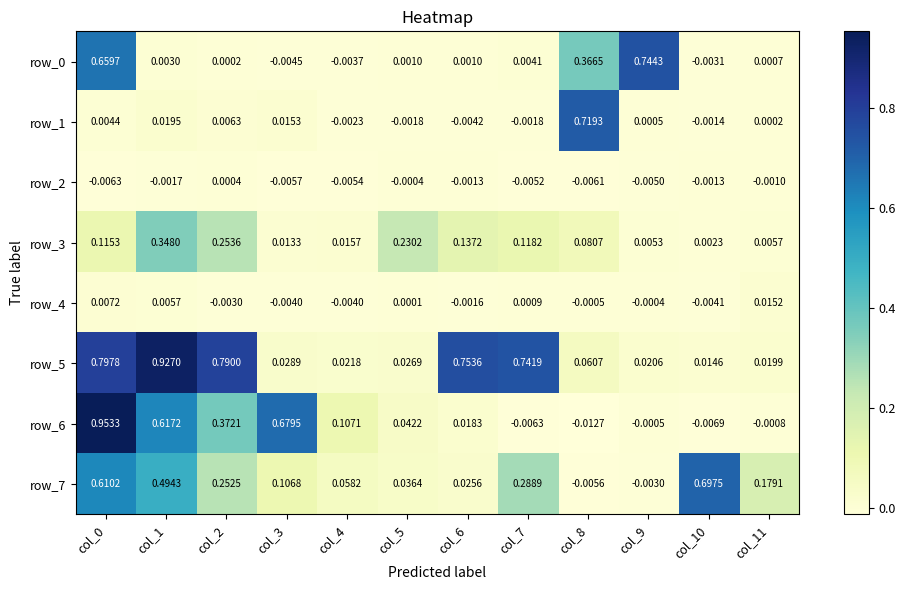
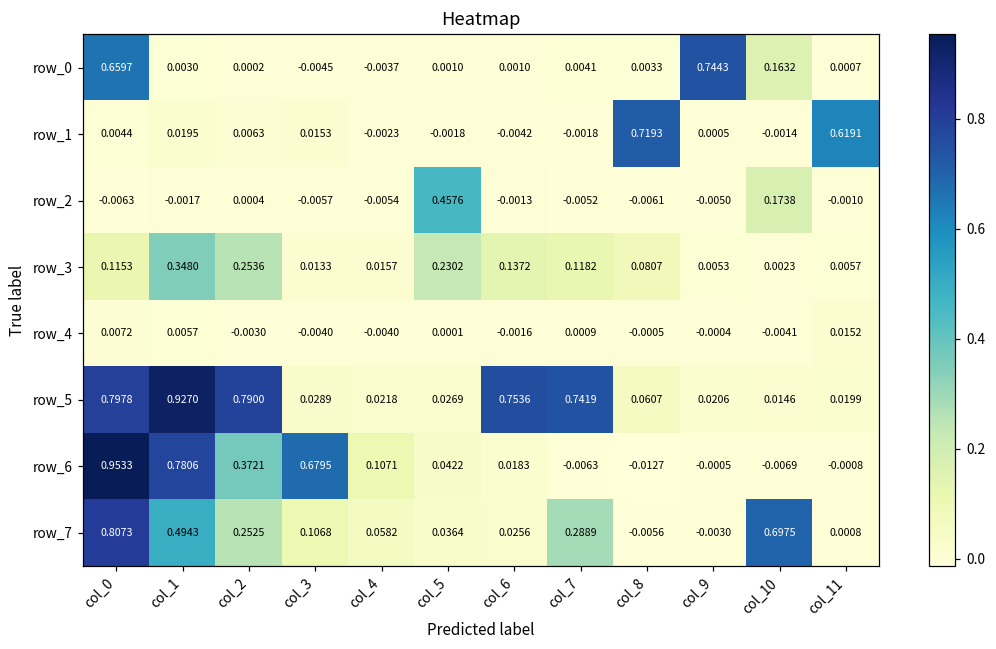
row_0, col_8: 0.3665 -> 0.0033
row_0, col_10: -0.0031 -> 0.1632
row_1, col_11: 0.0002 -> 0.6191
row_2, col_5: -0.0004 -> 0.4576
row_2, col_10: -0.0013 -> 0.1738
row_6, col_1: 0.6172 -> 0.7806
row_7, col_0: 0.6102 -> 0.8073
row_7, col_11: 0.1791 -> 0.0008
